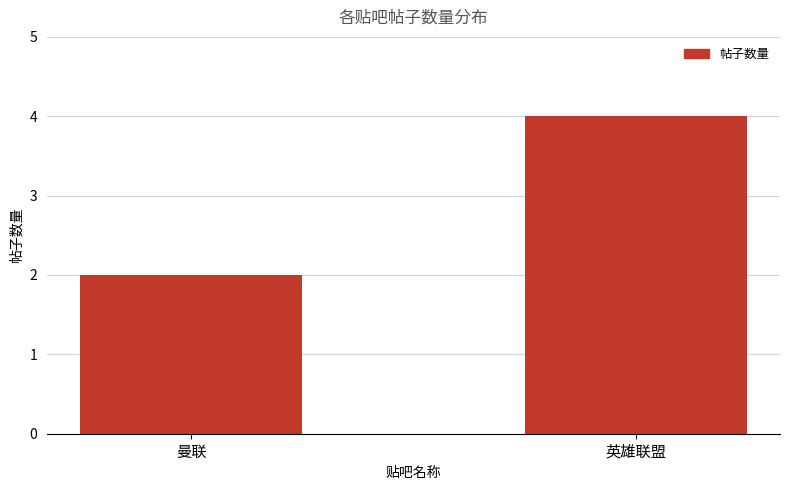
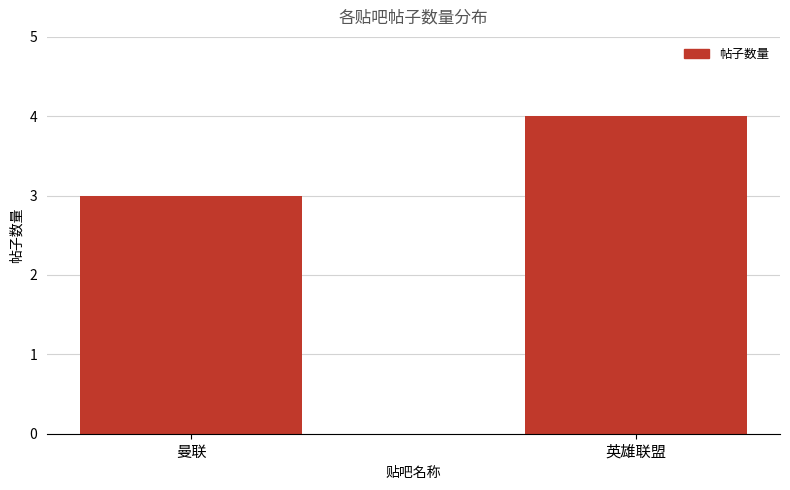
曼联: 2 -> 3
